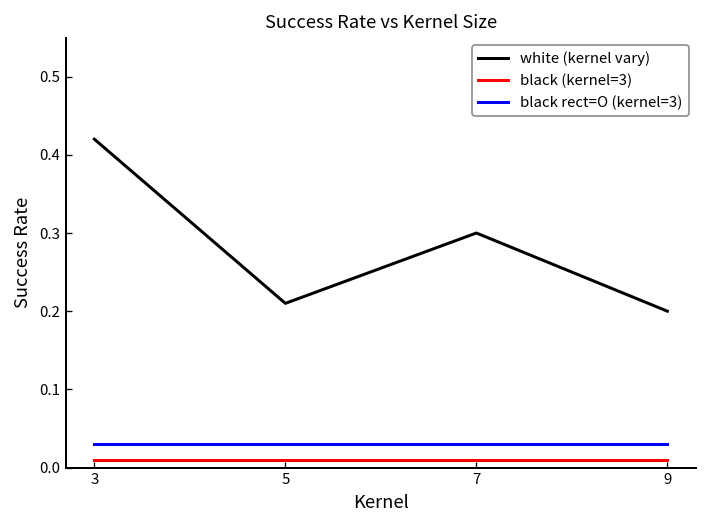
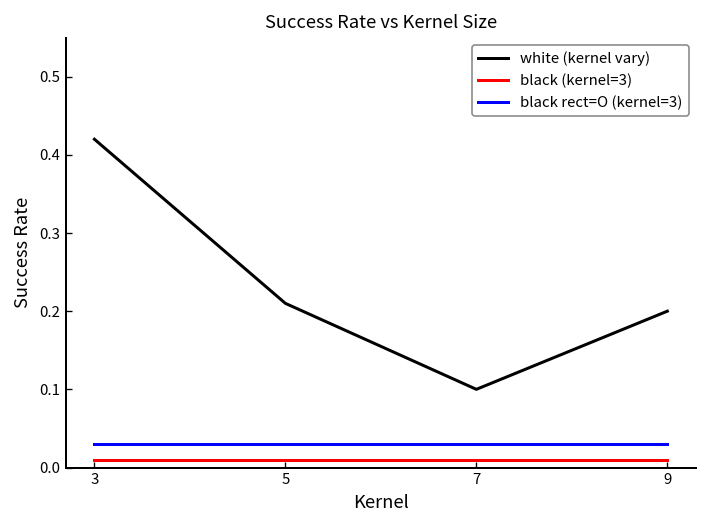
white (kernel vary), 7: 0.3 -> 0.1
